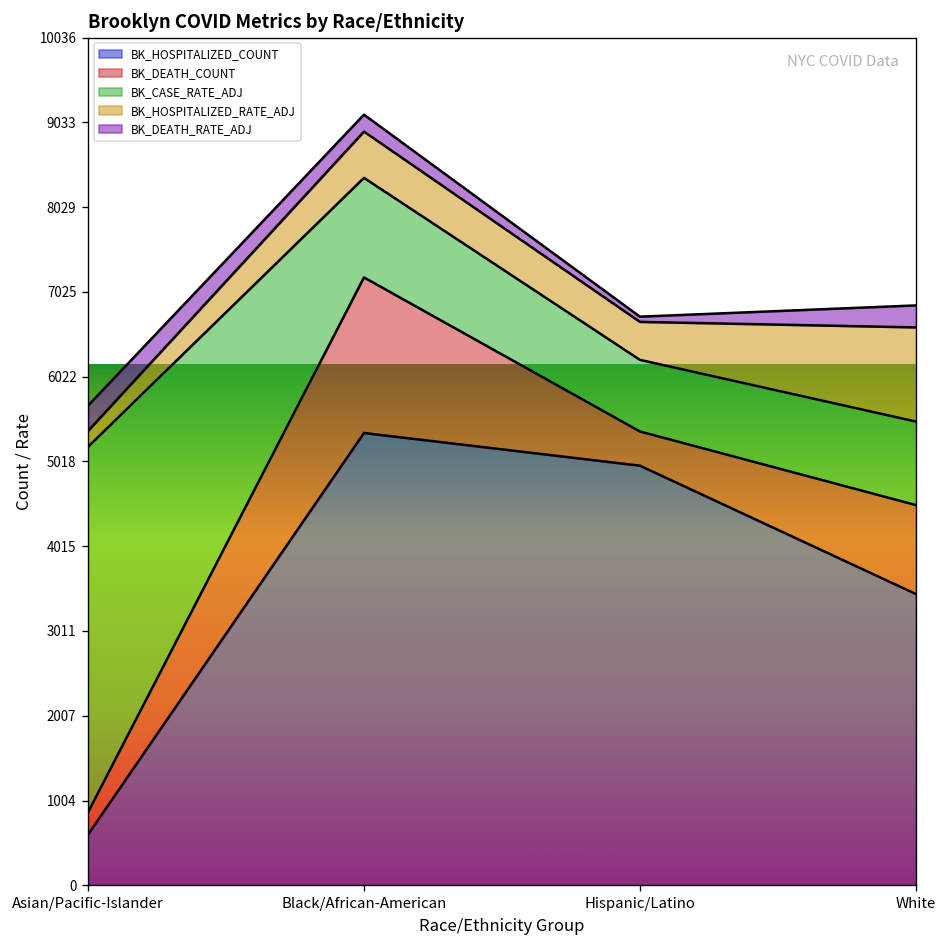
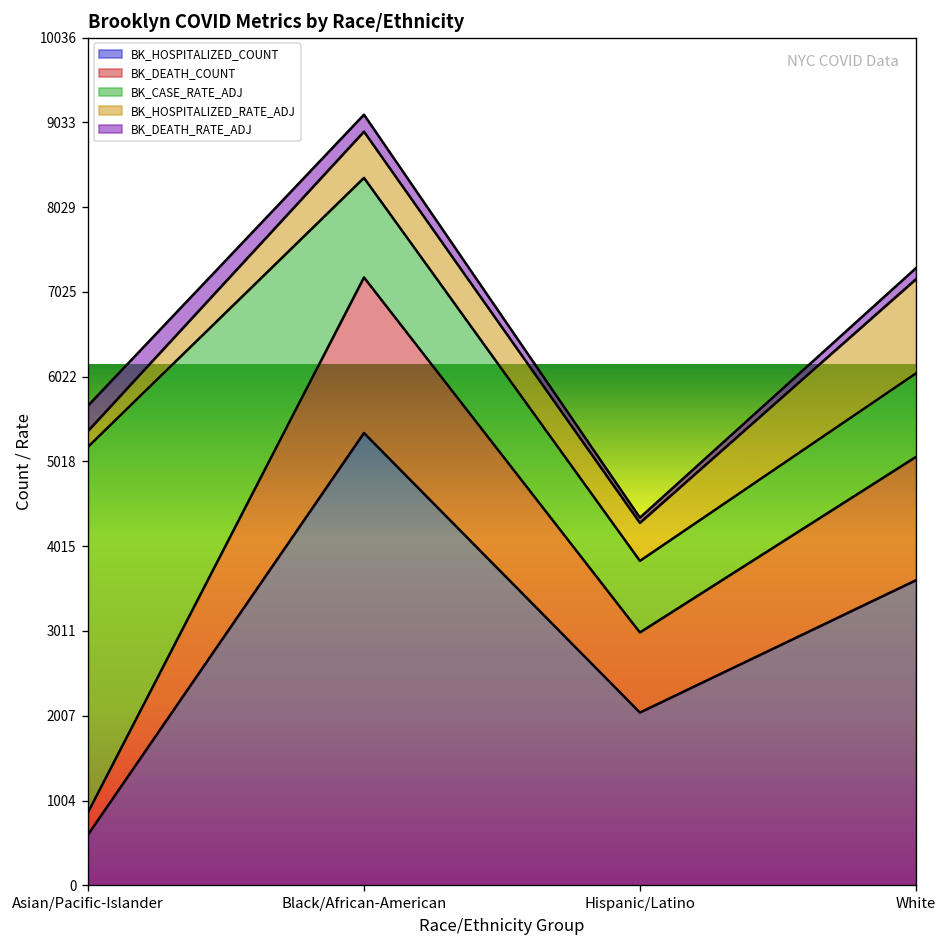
BK_HOSPITALIZED_COUNT, Hispanic/Latino: 5000 -> 2000
BK_DEATH_COUNT, Hispanic/Latino: 400 -> 900
BK_HOSPITALIZED_COUNT, White: 3400 -> 3600
BK_DEATH_COUNT, White: 1100 -> 1500
BK_DEATH_RATE_ADJ, White: 300 -> 100
